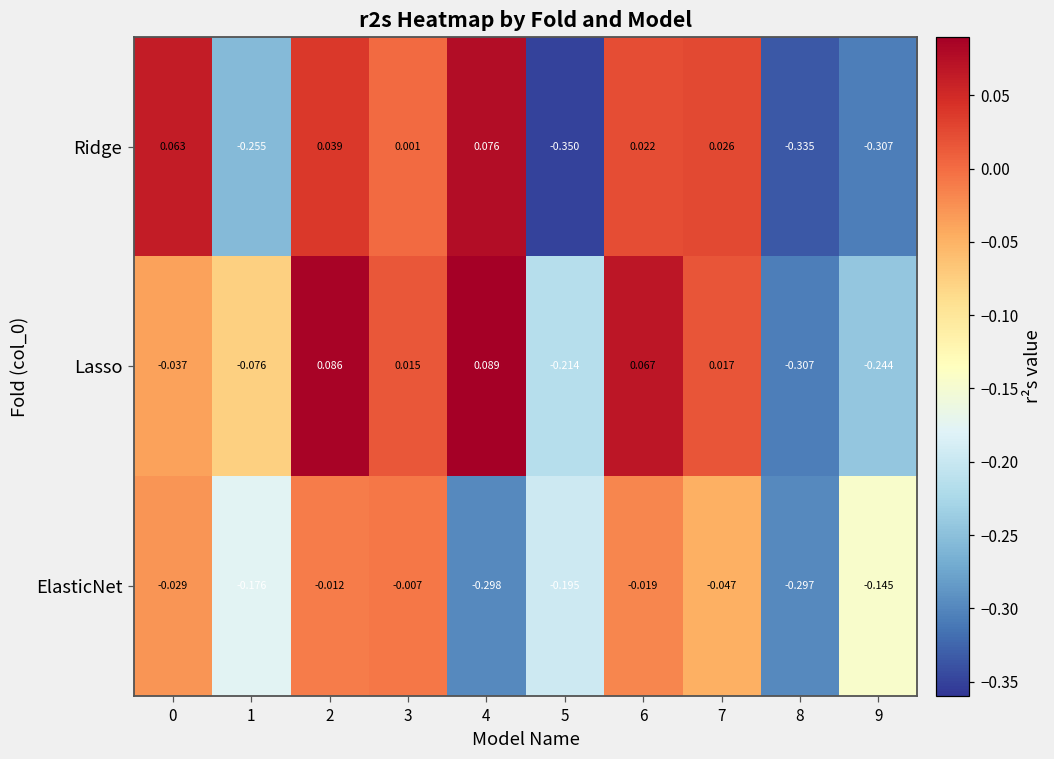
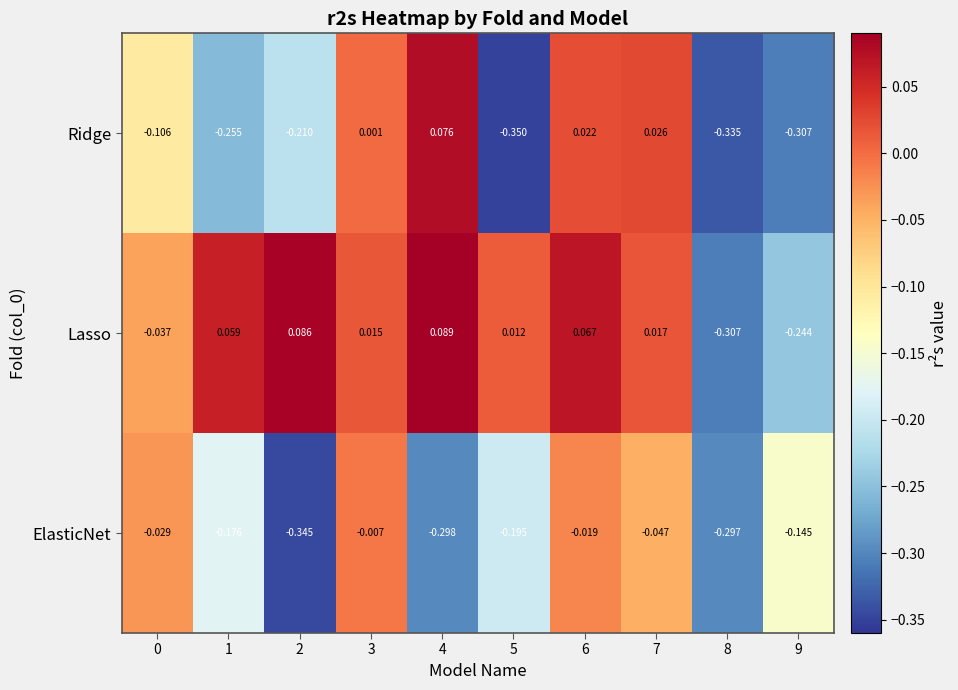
Ridge, 0: 0.063 -> -0.106
Ridge, 2: 0.039 -> -0.210
Lasso, 1: -0.076 -> 0.059
Lasso, 5: -0.214 -> 0.012
ElasticNet, 2: -0.012 -> -0.345
